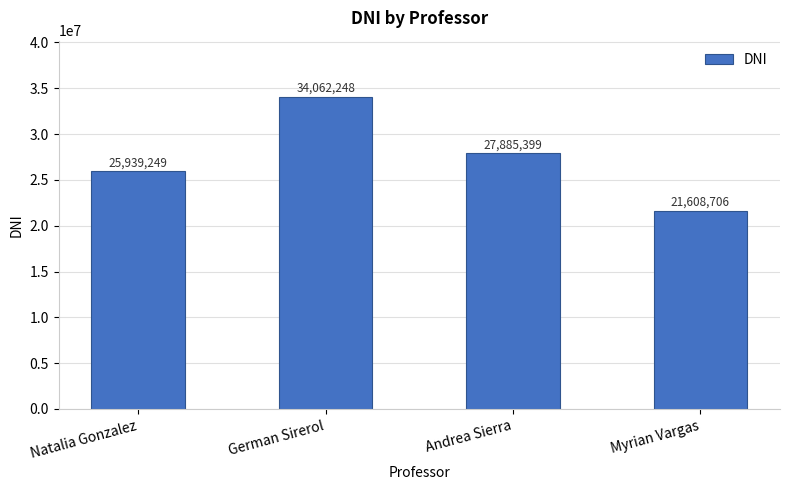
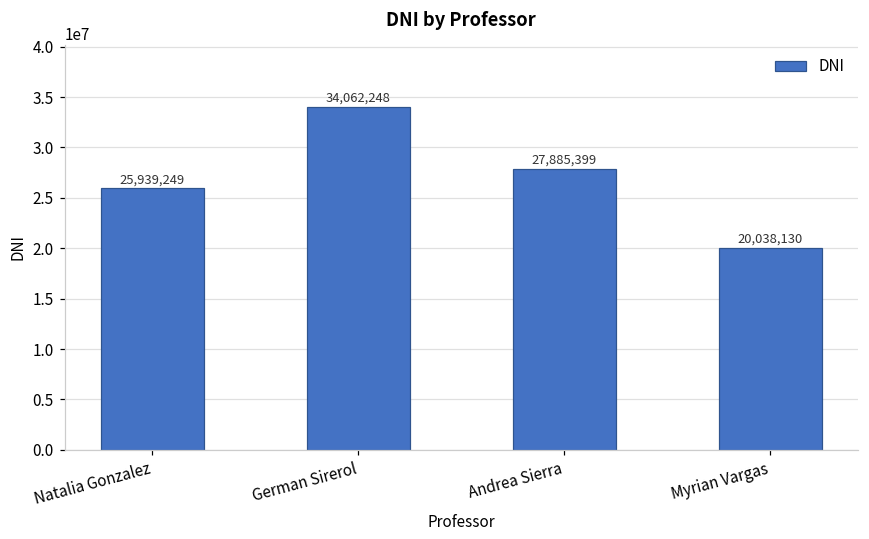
Myrian Vargas: 21,608,706 -> 20,038,130
